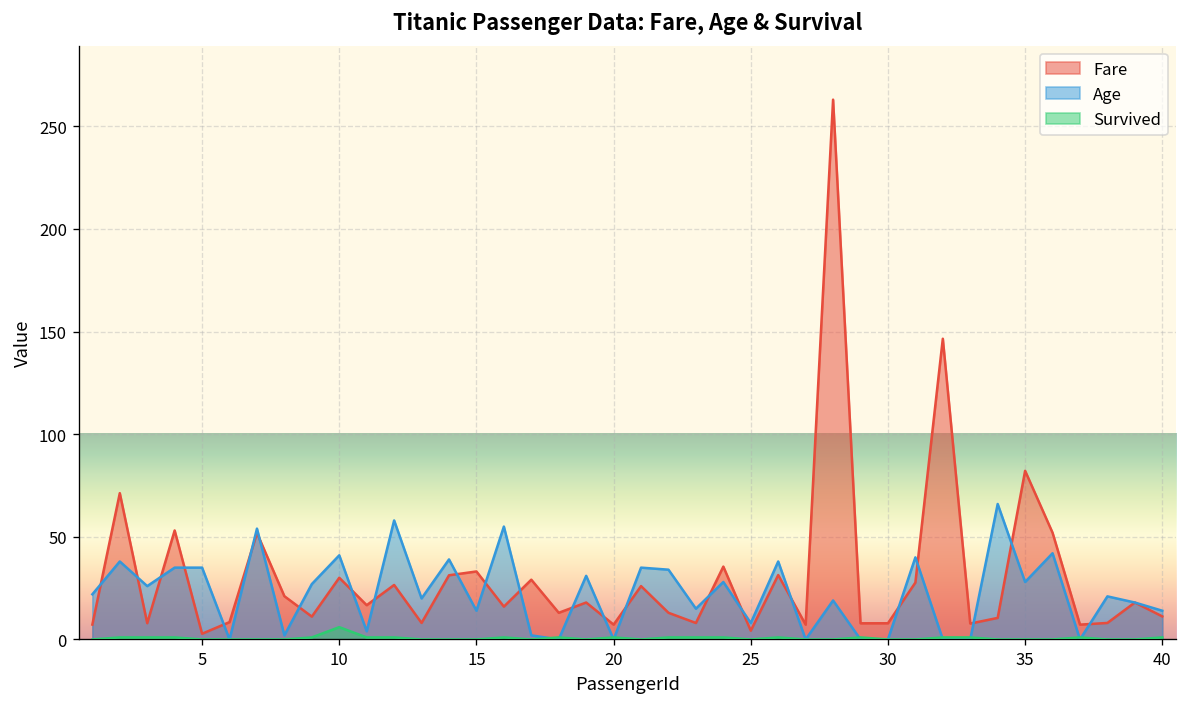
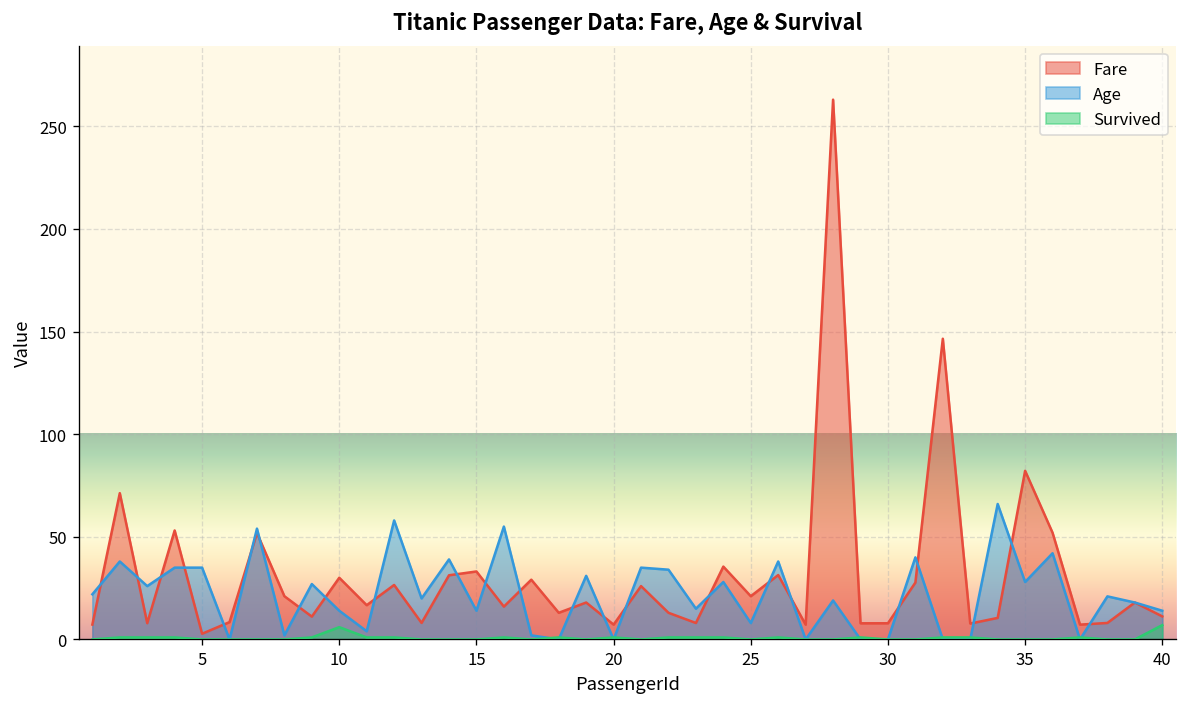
Age, 10: 41 -> 14
Fare, 25: 4 -> 21
Survived, 40: 1 -> 7
